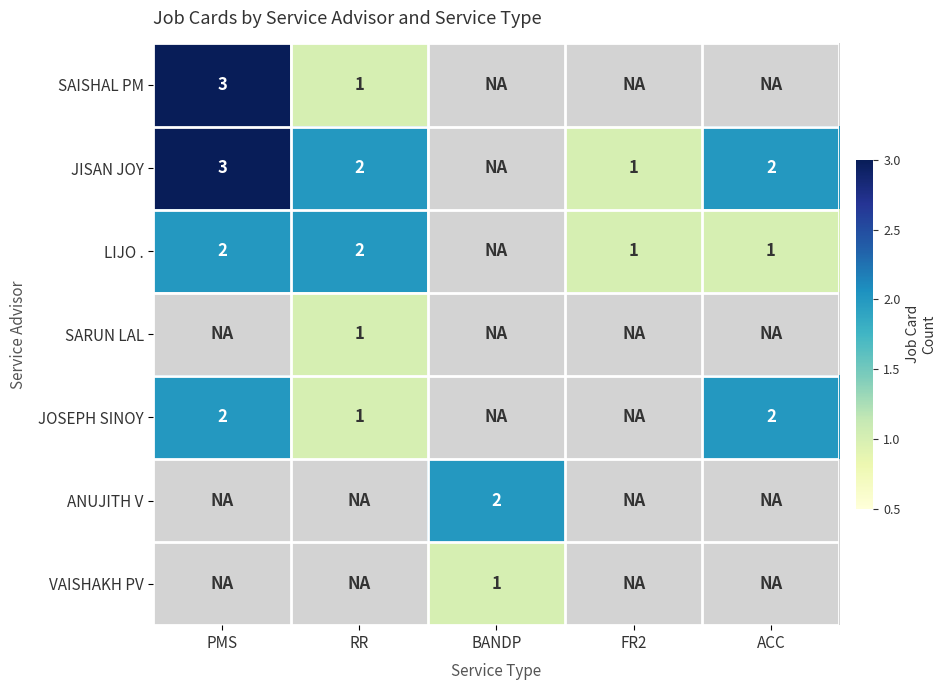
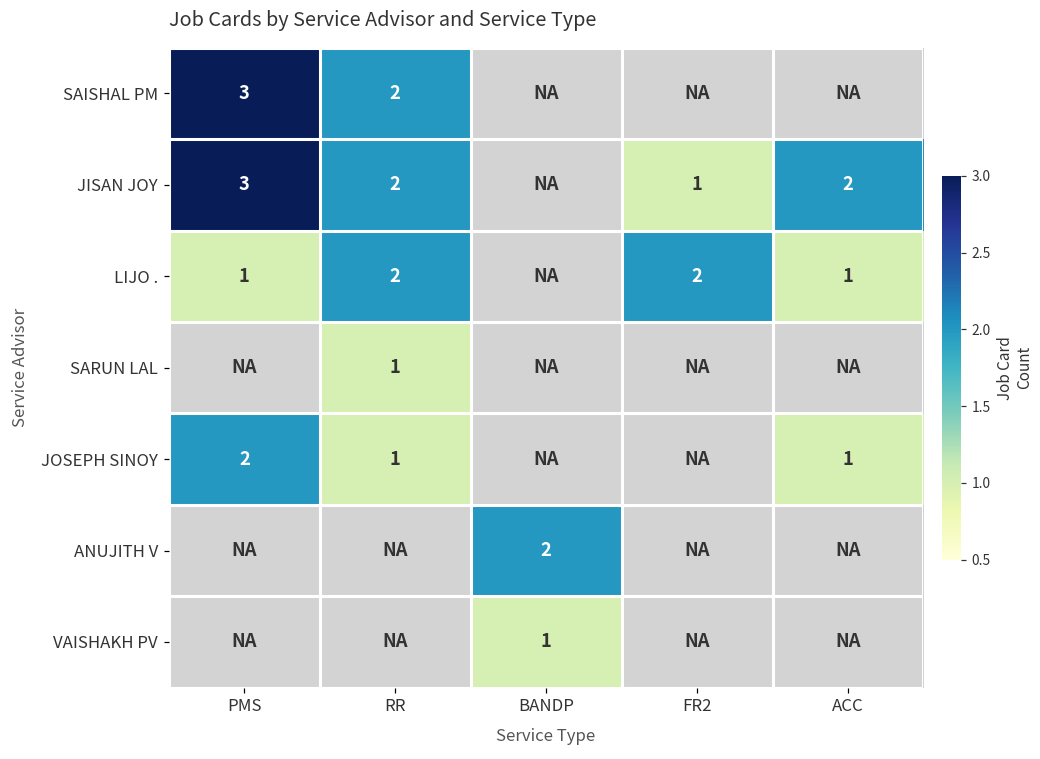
SAISHAL PM, RR: 1 -> 2
LIJO ., PMS: 2 -> 1
LIJO ., FR2: 1 -> 2
JOSEPH SINOY, ACC: 2 -> 1
